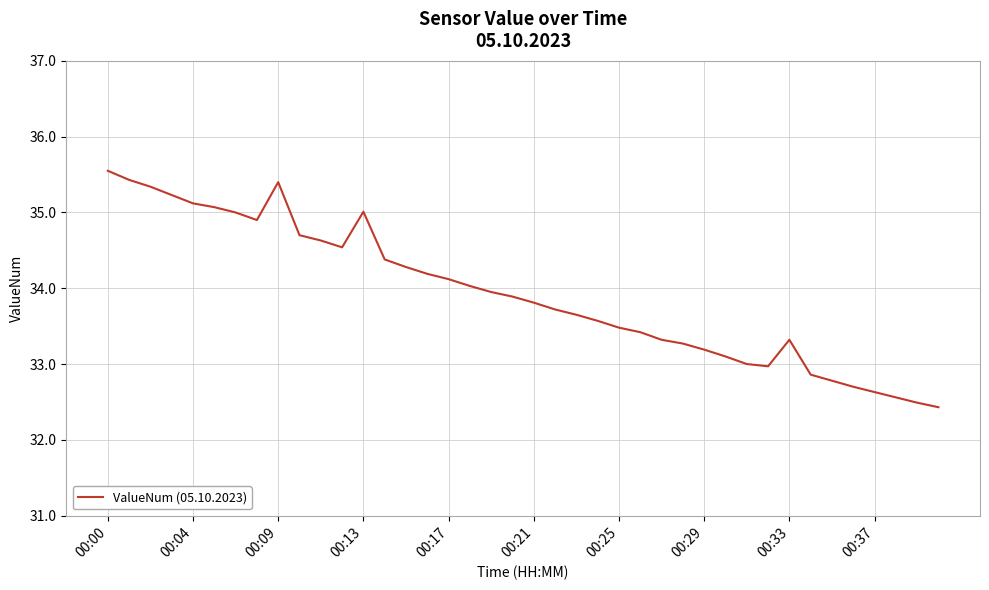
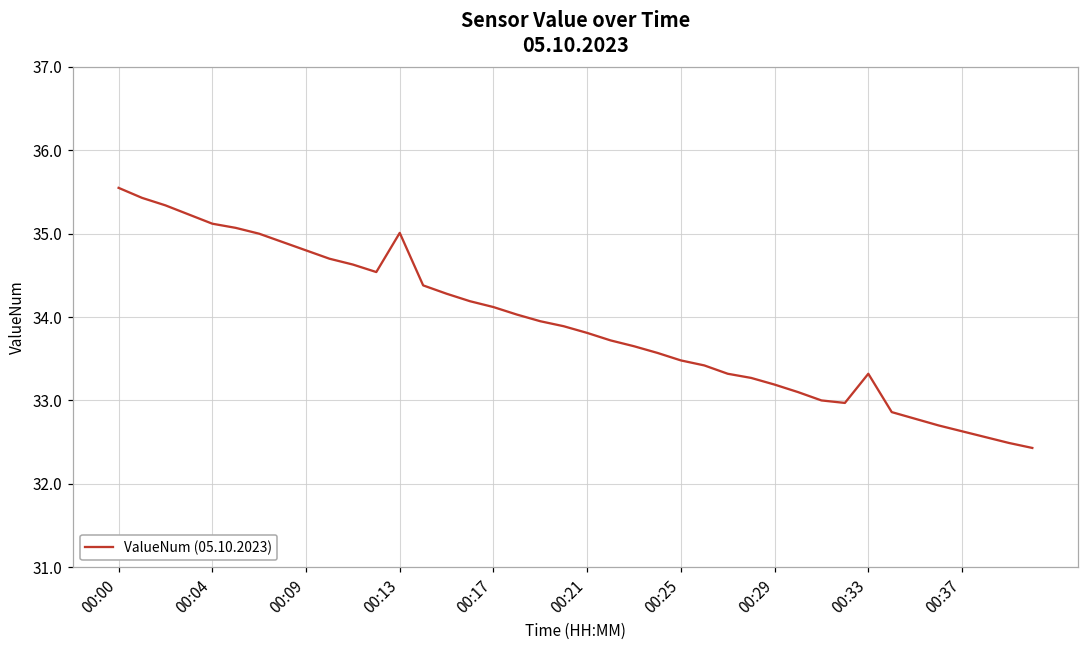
00:09: 35.4 -> 34.8
